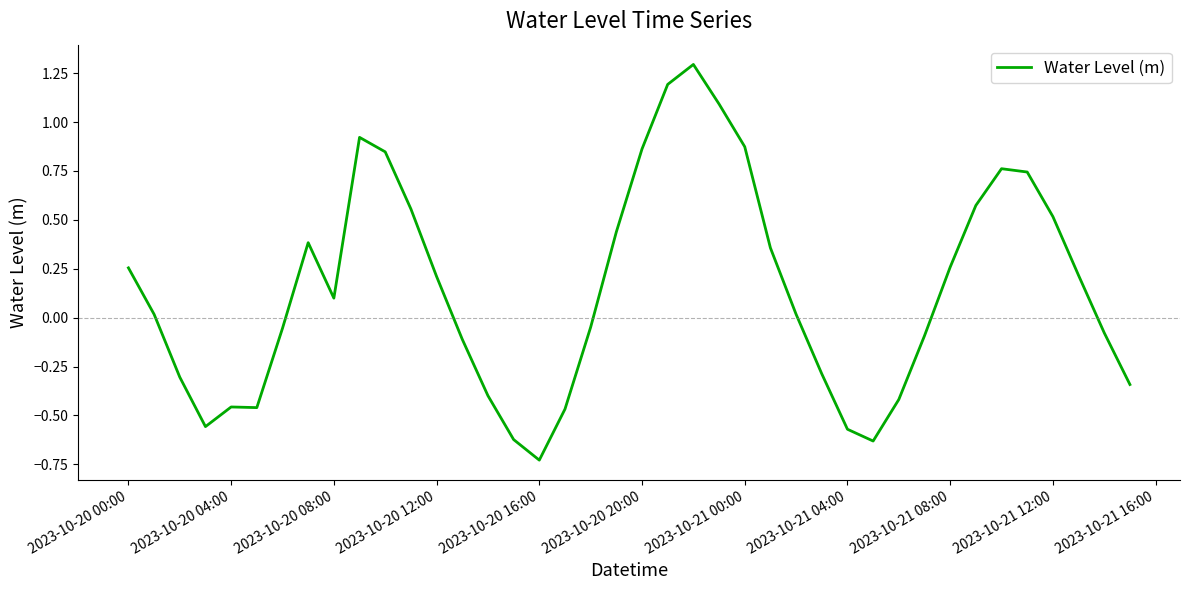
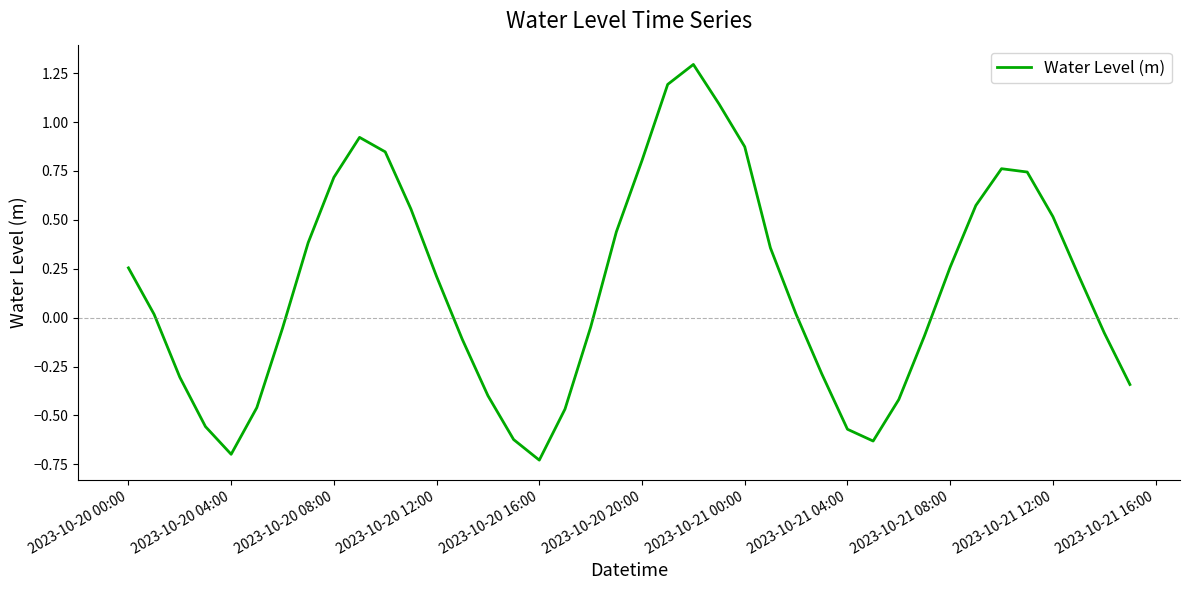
2023-10-20 04:00: -0.46 -> -0.70
2023-10-20 08:00: 0.10 -> 0.72
2023-10-20 20:00: 0.86 -> 0.80
